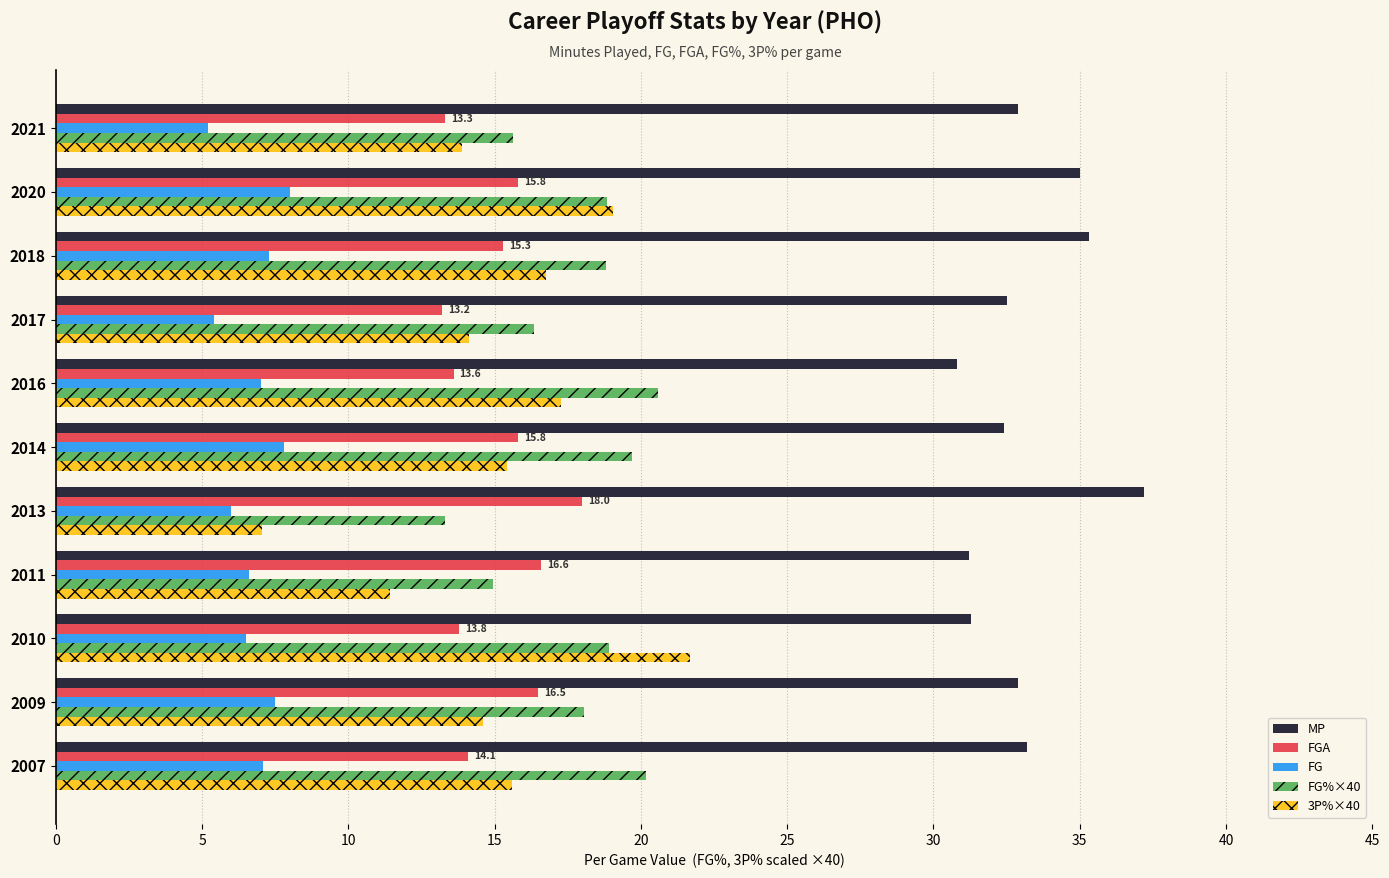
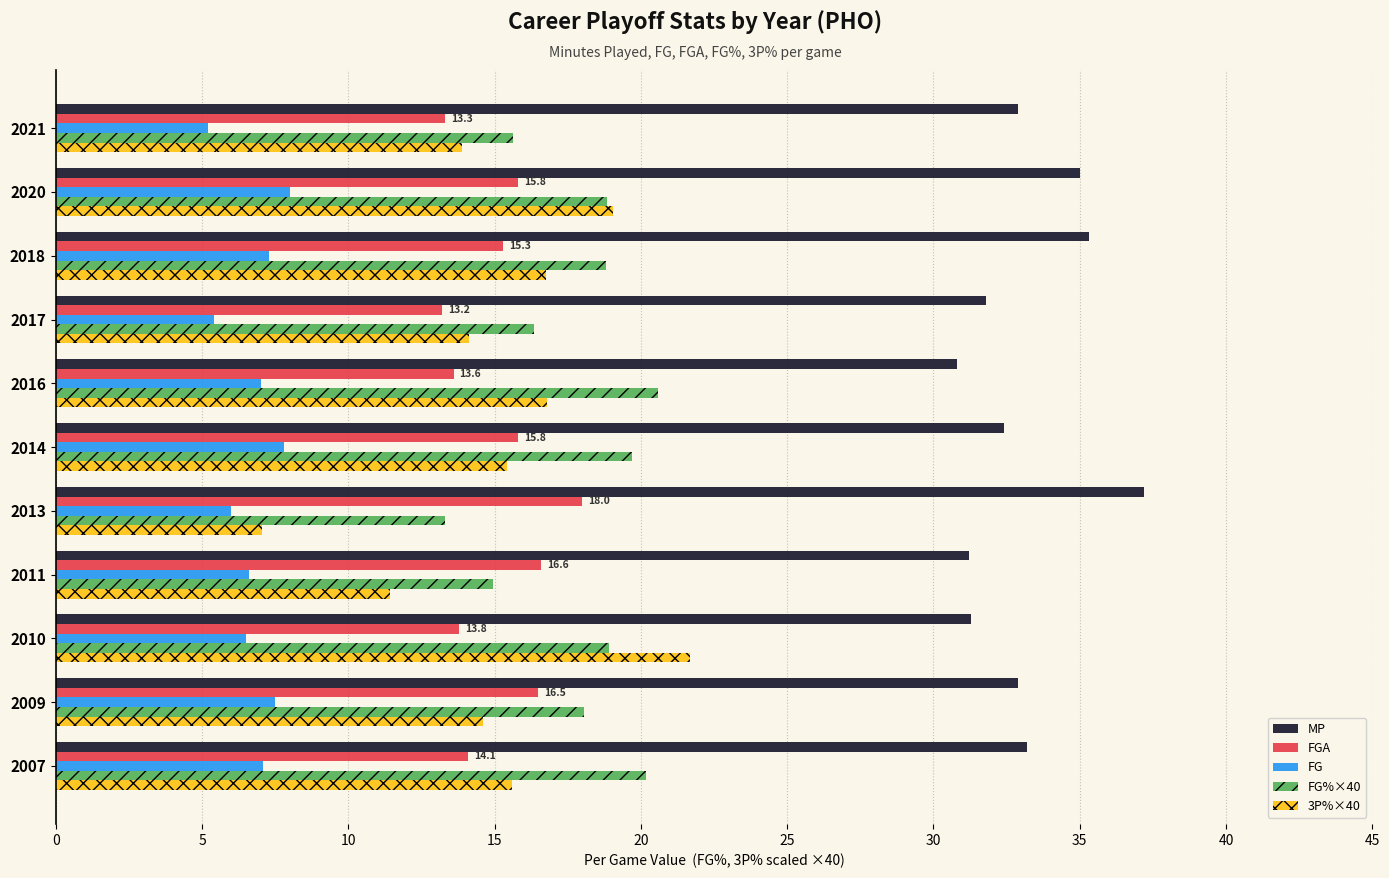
MP, 2017: 32.5 -> 31.8
3P%×40, 2016: 17.3 -> 16.8
